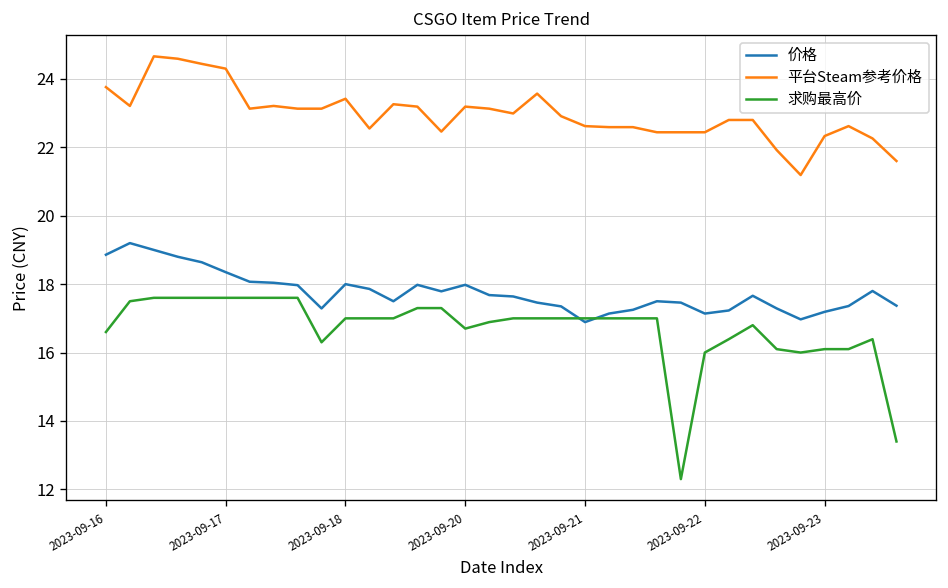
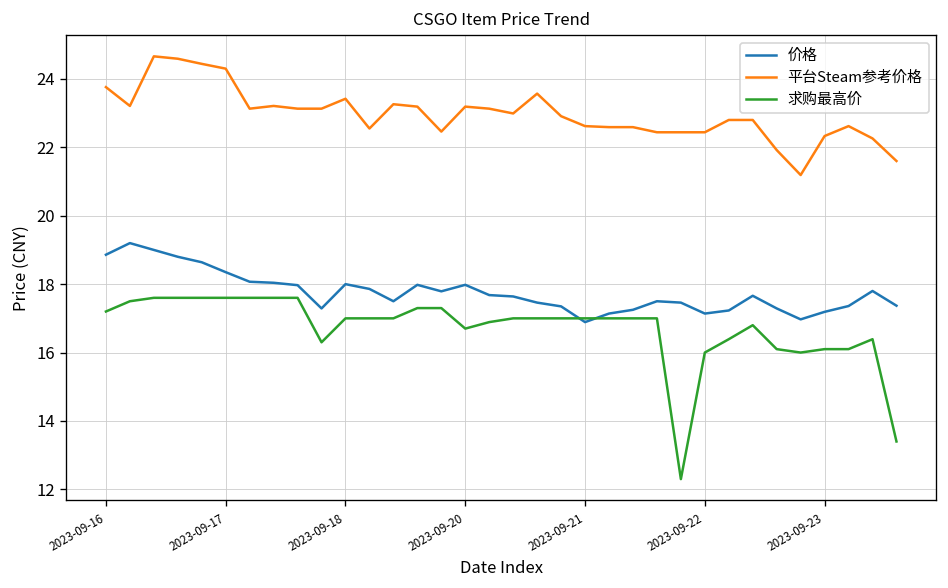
求购最高价, 2023-09-16: 16.6 -> 17.2
